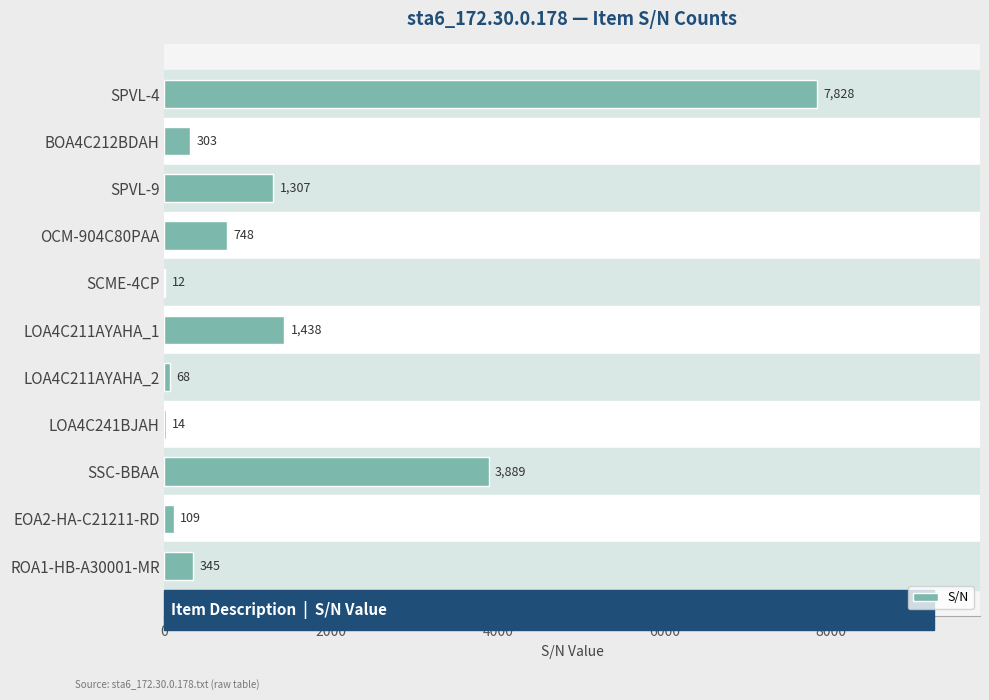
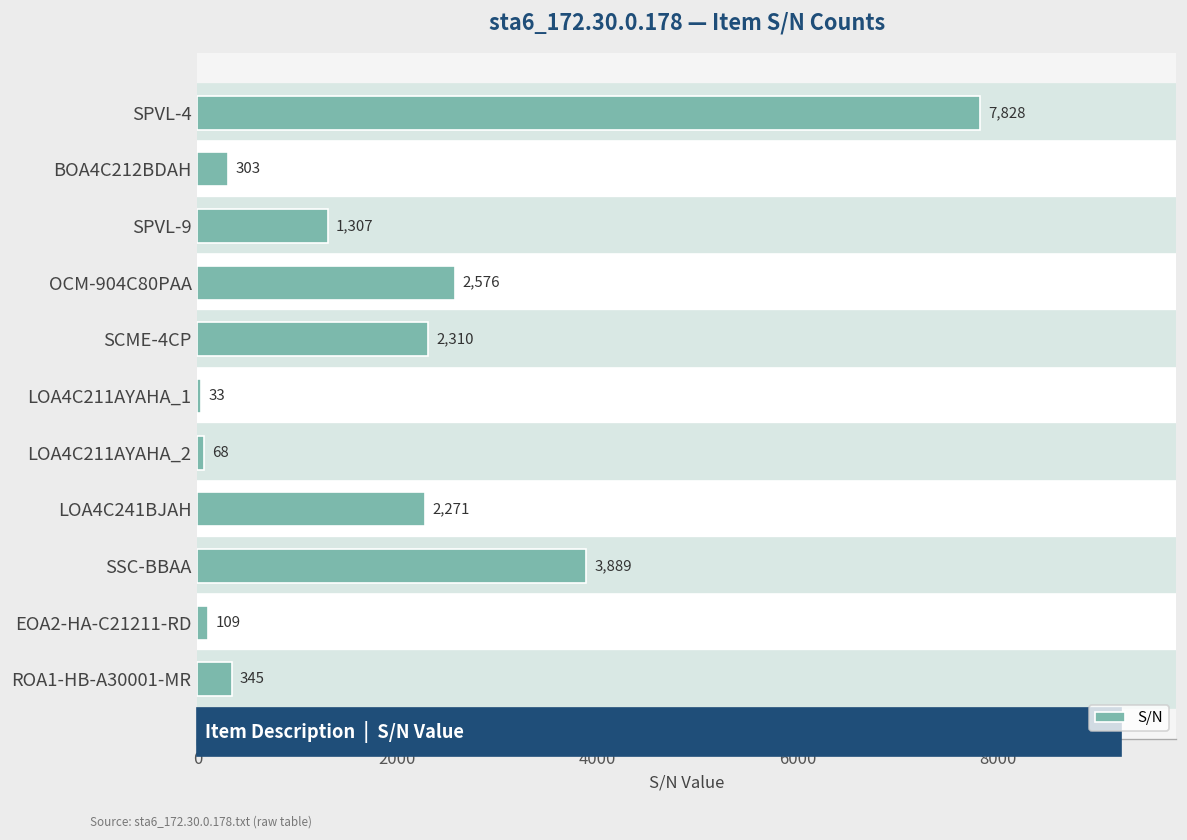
OCM-904C80PAA: 748 -> 2,576
SCME-4CP: 12 -> 2,310
LOA4C211AYAHA_1: 1,438 -> 33
LOA4C241BJAH: 14 -> 2,271
